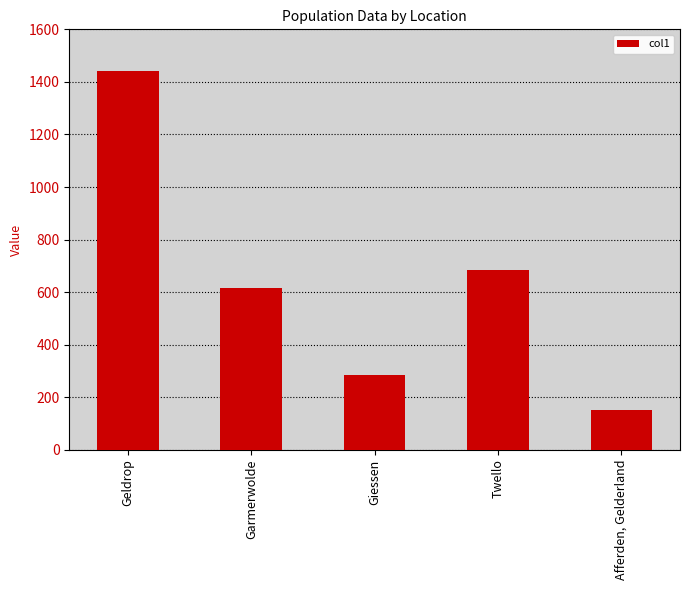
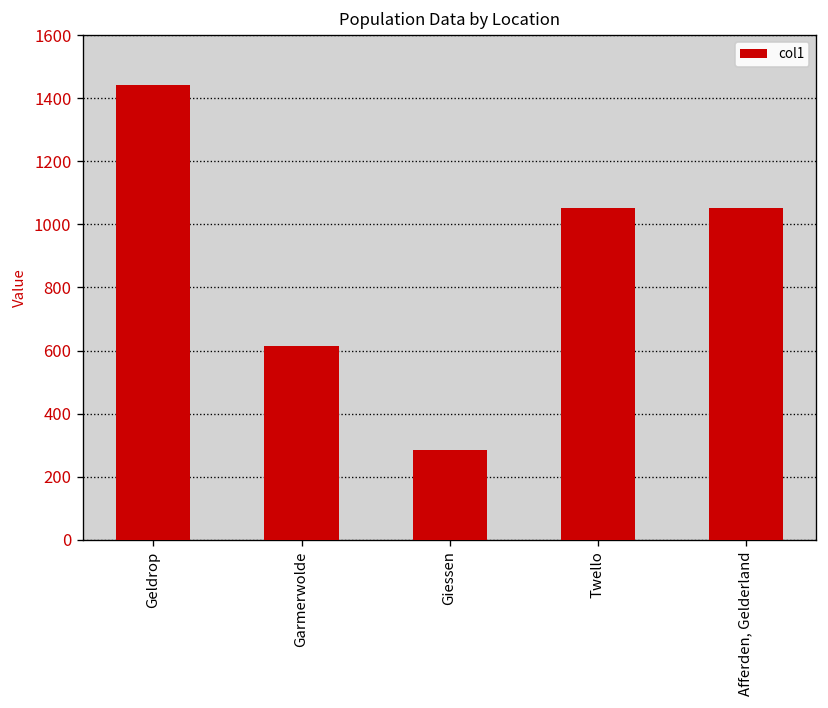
Twello: 690 -> 1050
Afferden, Gelderland: 150 -> 1050
